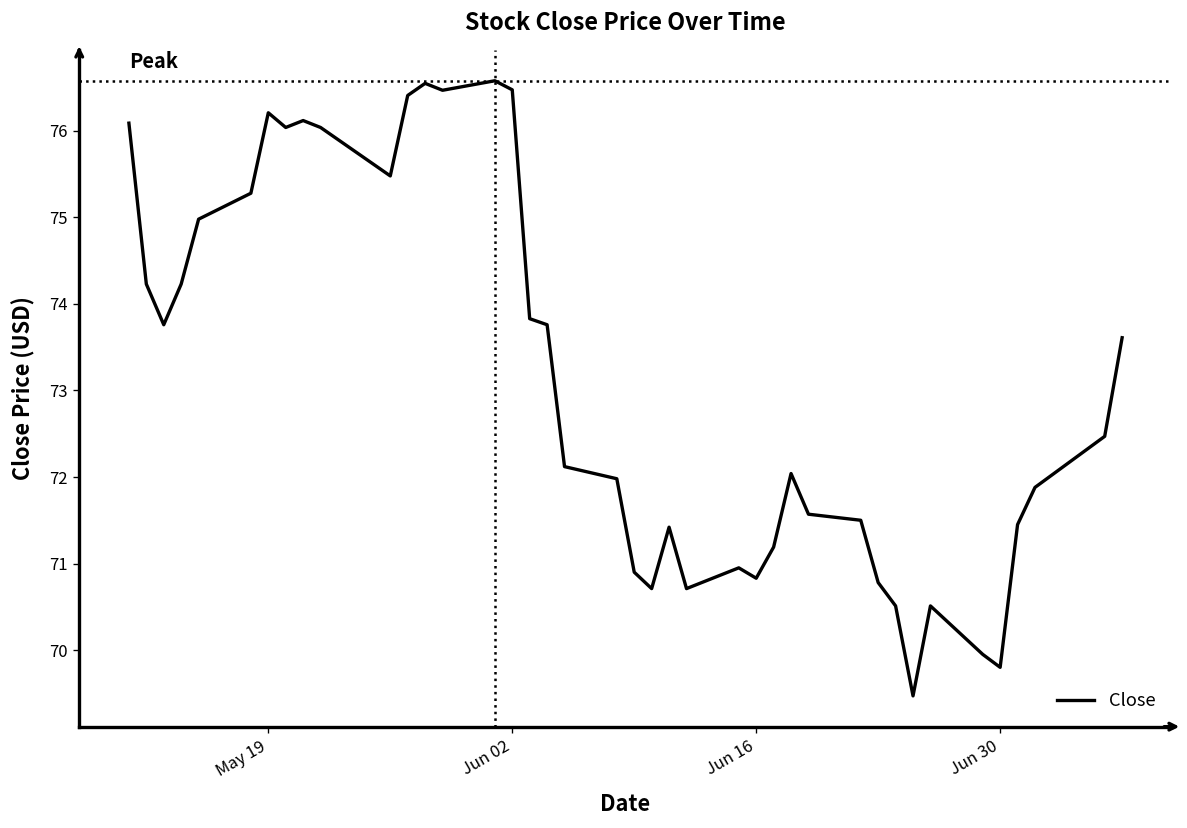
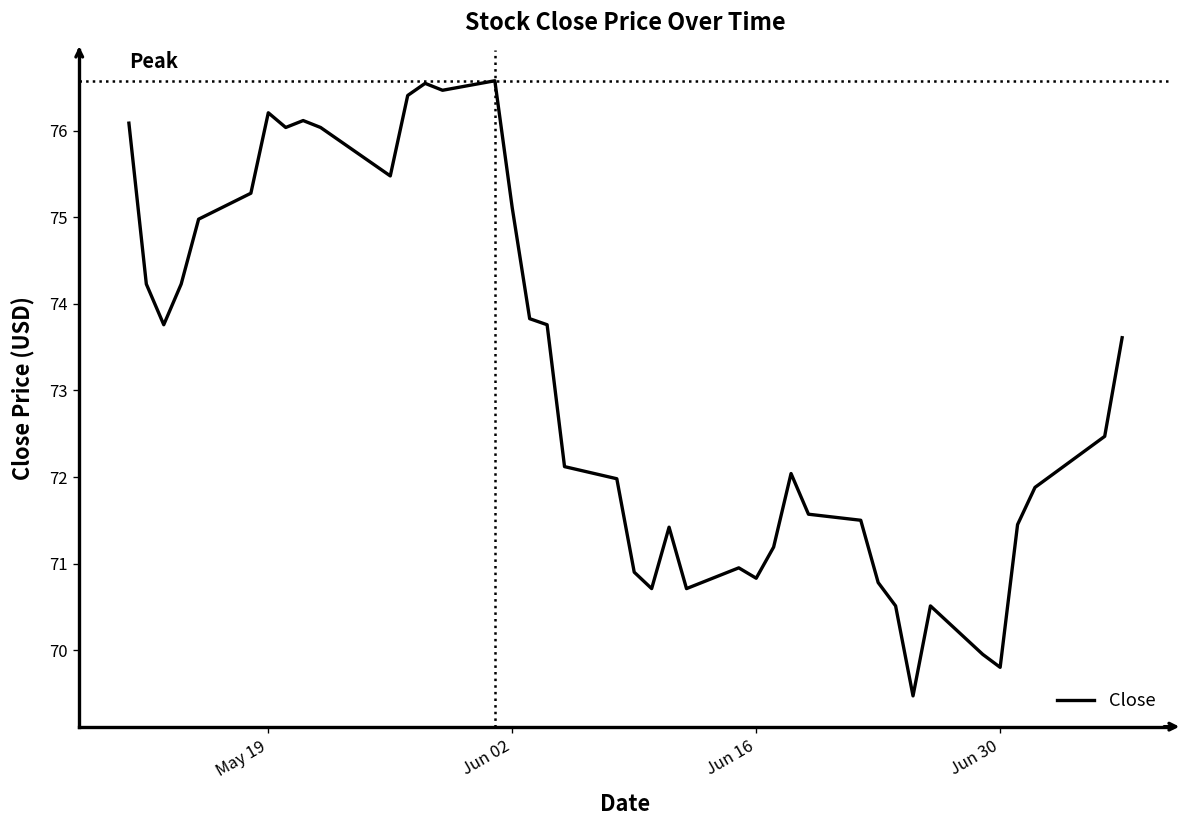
Jun 02: 76.5 -> 75.1
